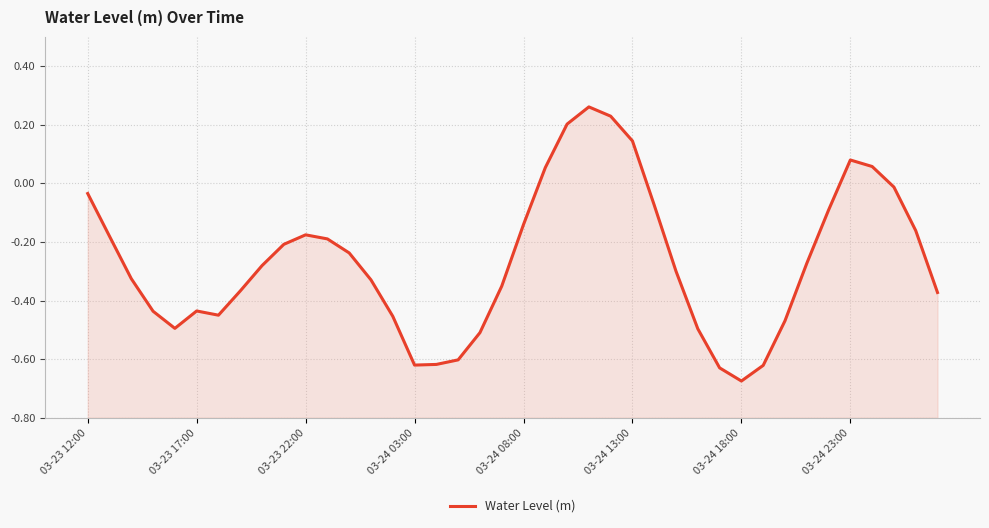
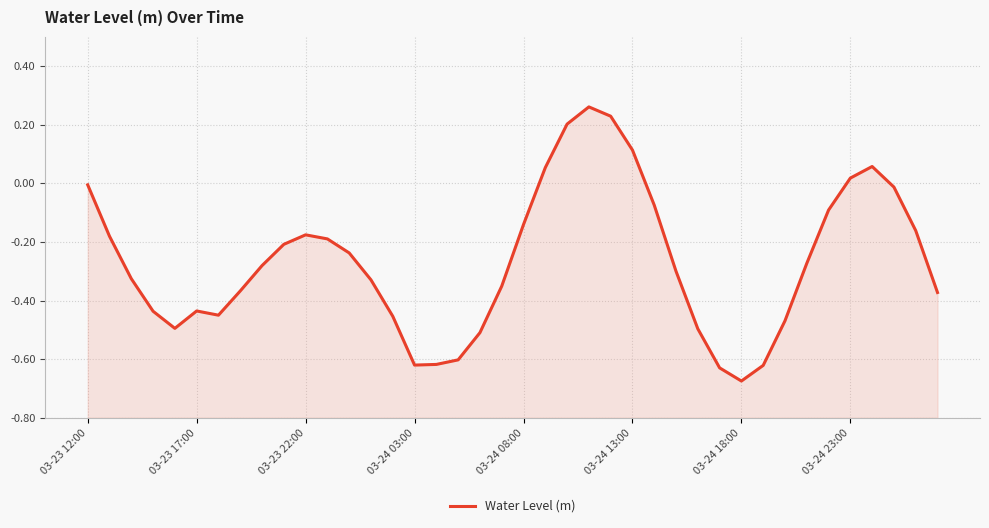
03-23 12:00: -0.03 -> -0.01
03-24 13:00: 0.14 -> 0.11
03-24 23:00: 0.08 -> 0.02
